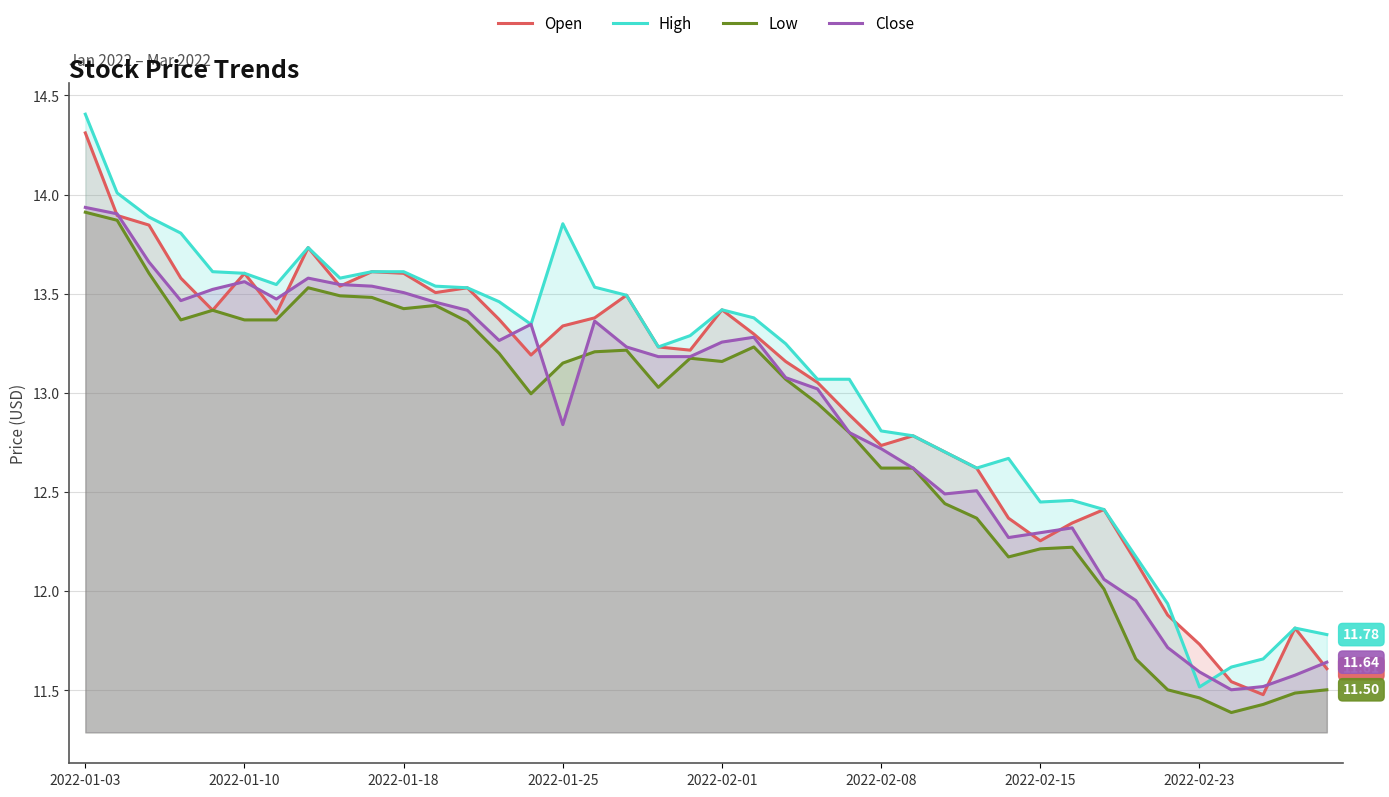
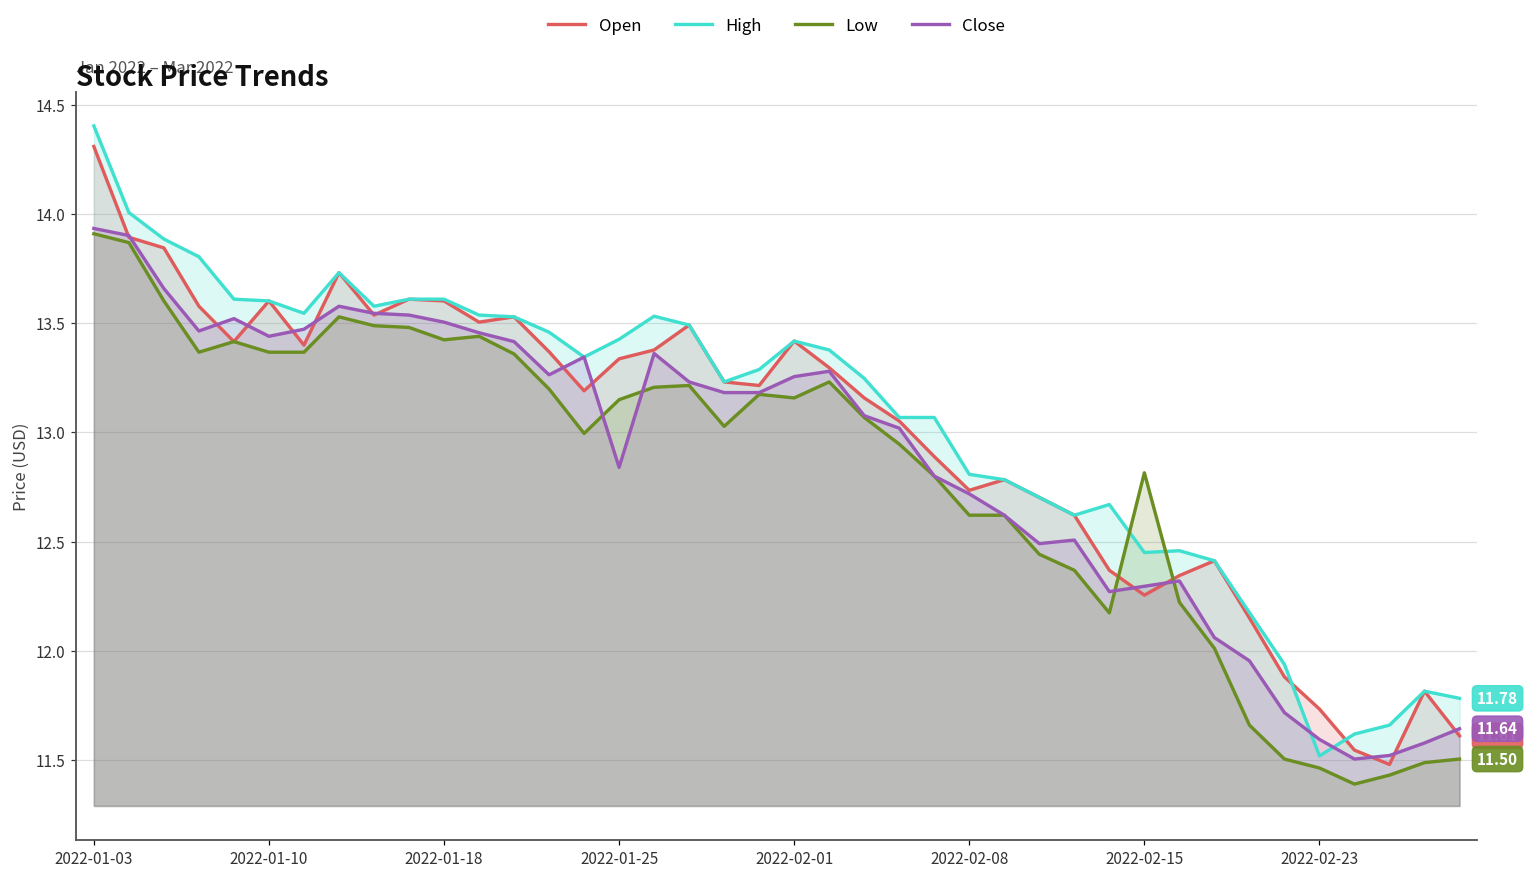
Close, 2022-01-10: 13.56 -> 13.44
High, 2022-01-25: 13.85 -> 13.43
Low, 2022-02-15: 12.21 -> 12.82
